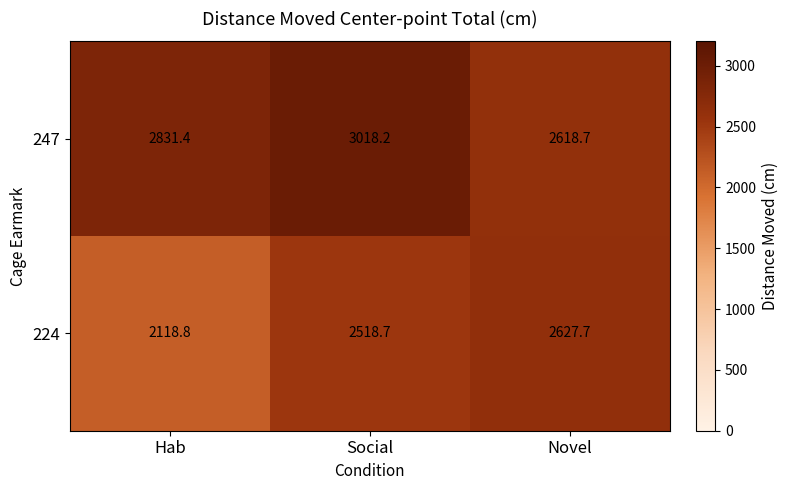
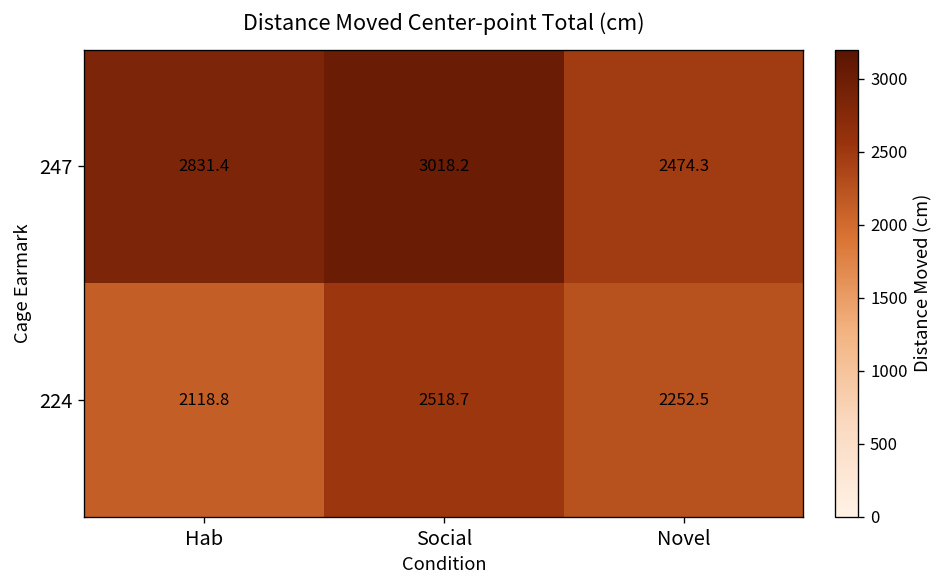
247, Novel: 2618.7 -> 2474.3
224, Novel: 2627.7 -> 2252.5
